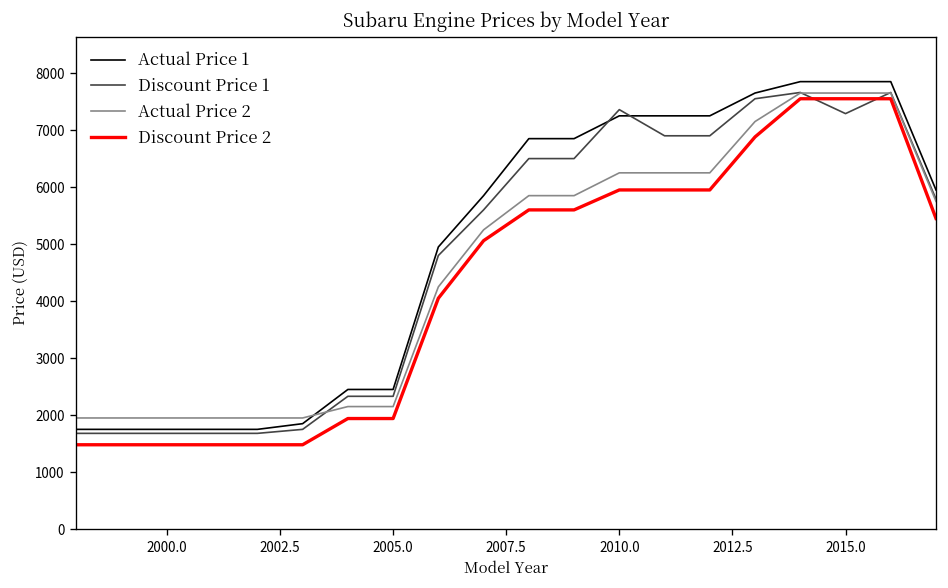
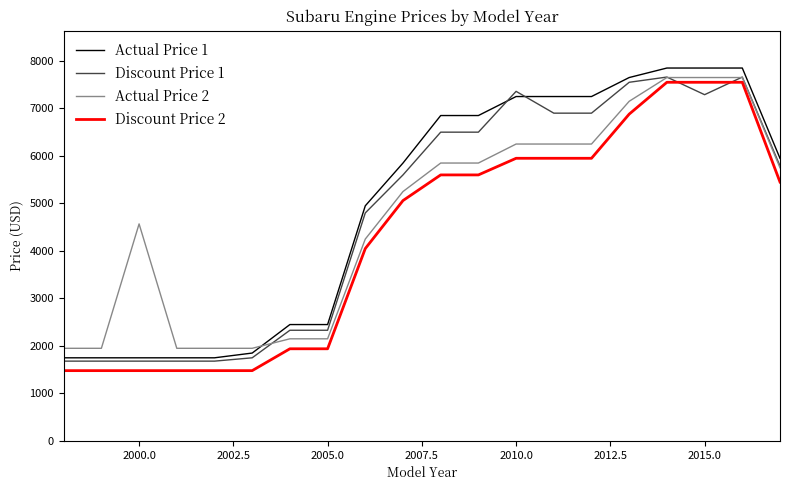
Actual Price 2, 2000.0: 2000 -> 4600
